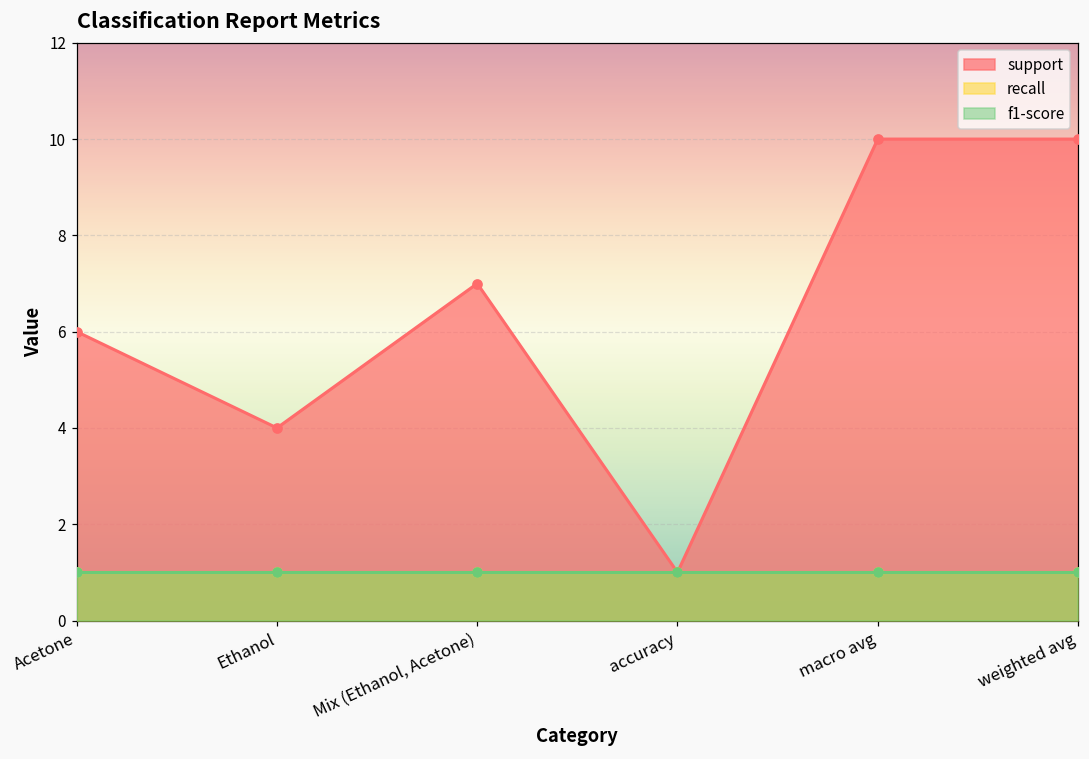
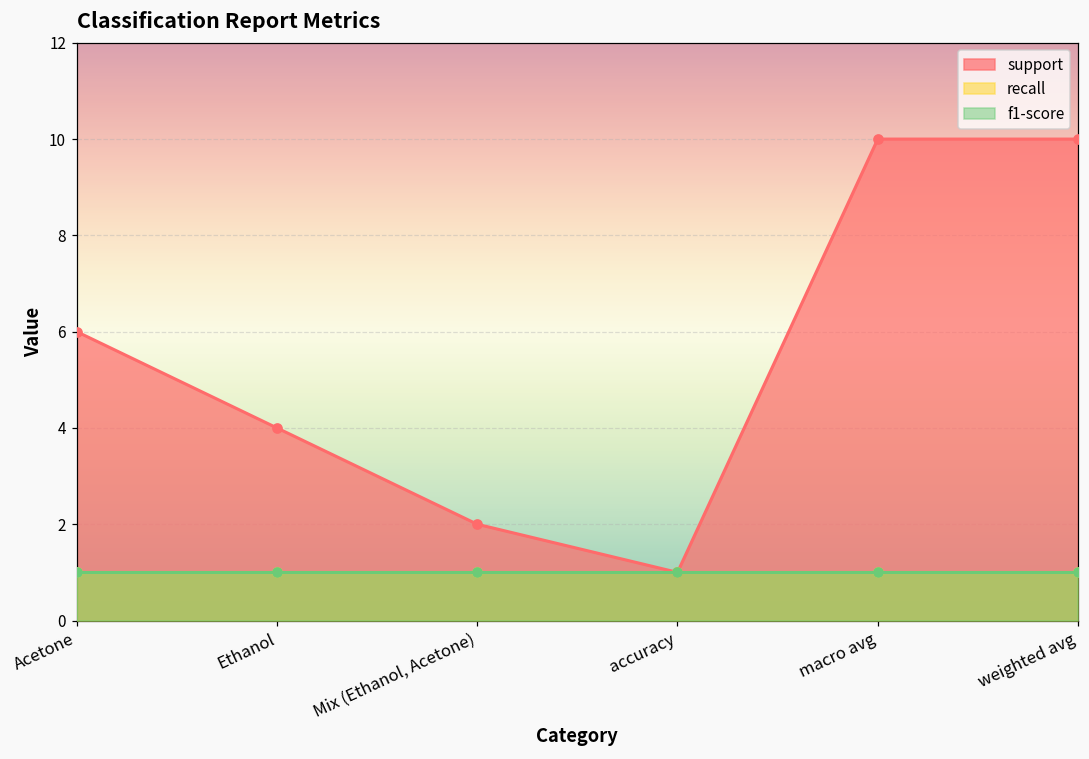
support, Mix (Ethanol, Acetone): 7 -> 2
